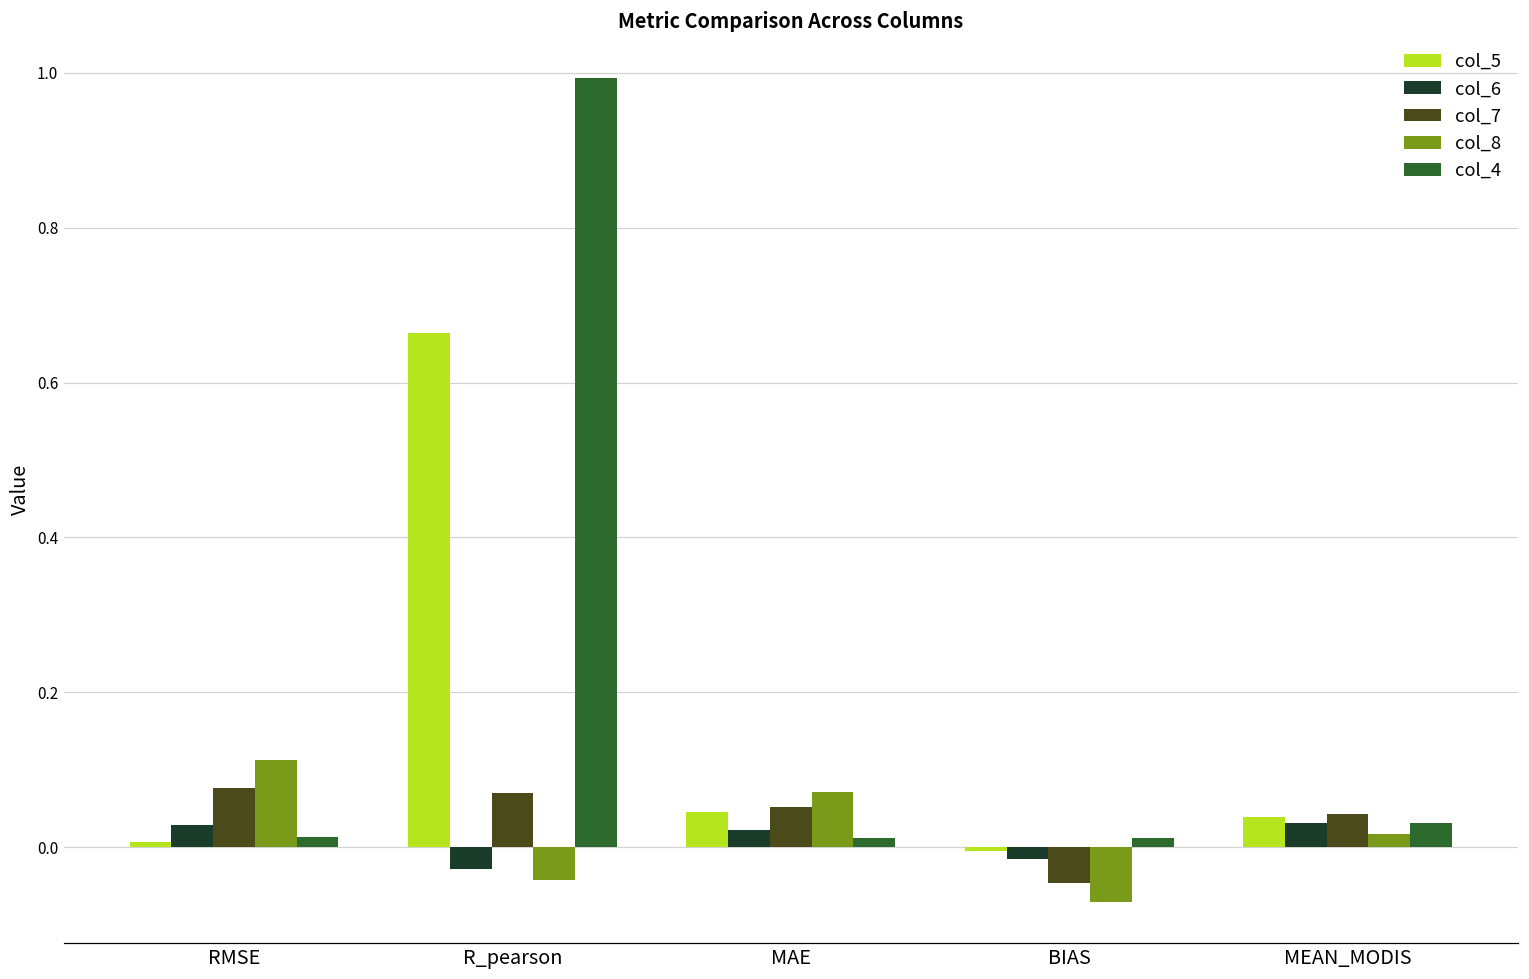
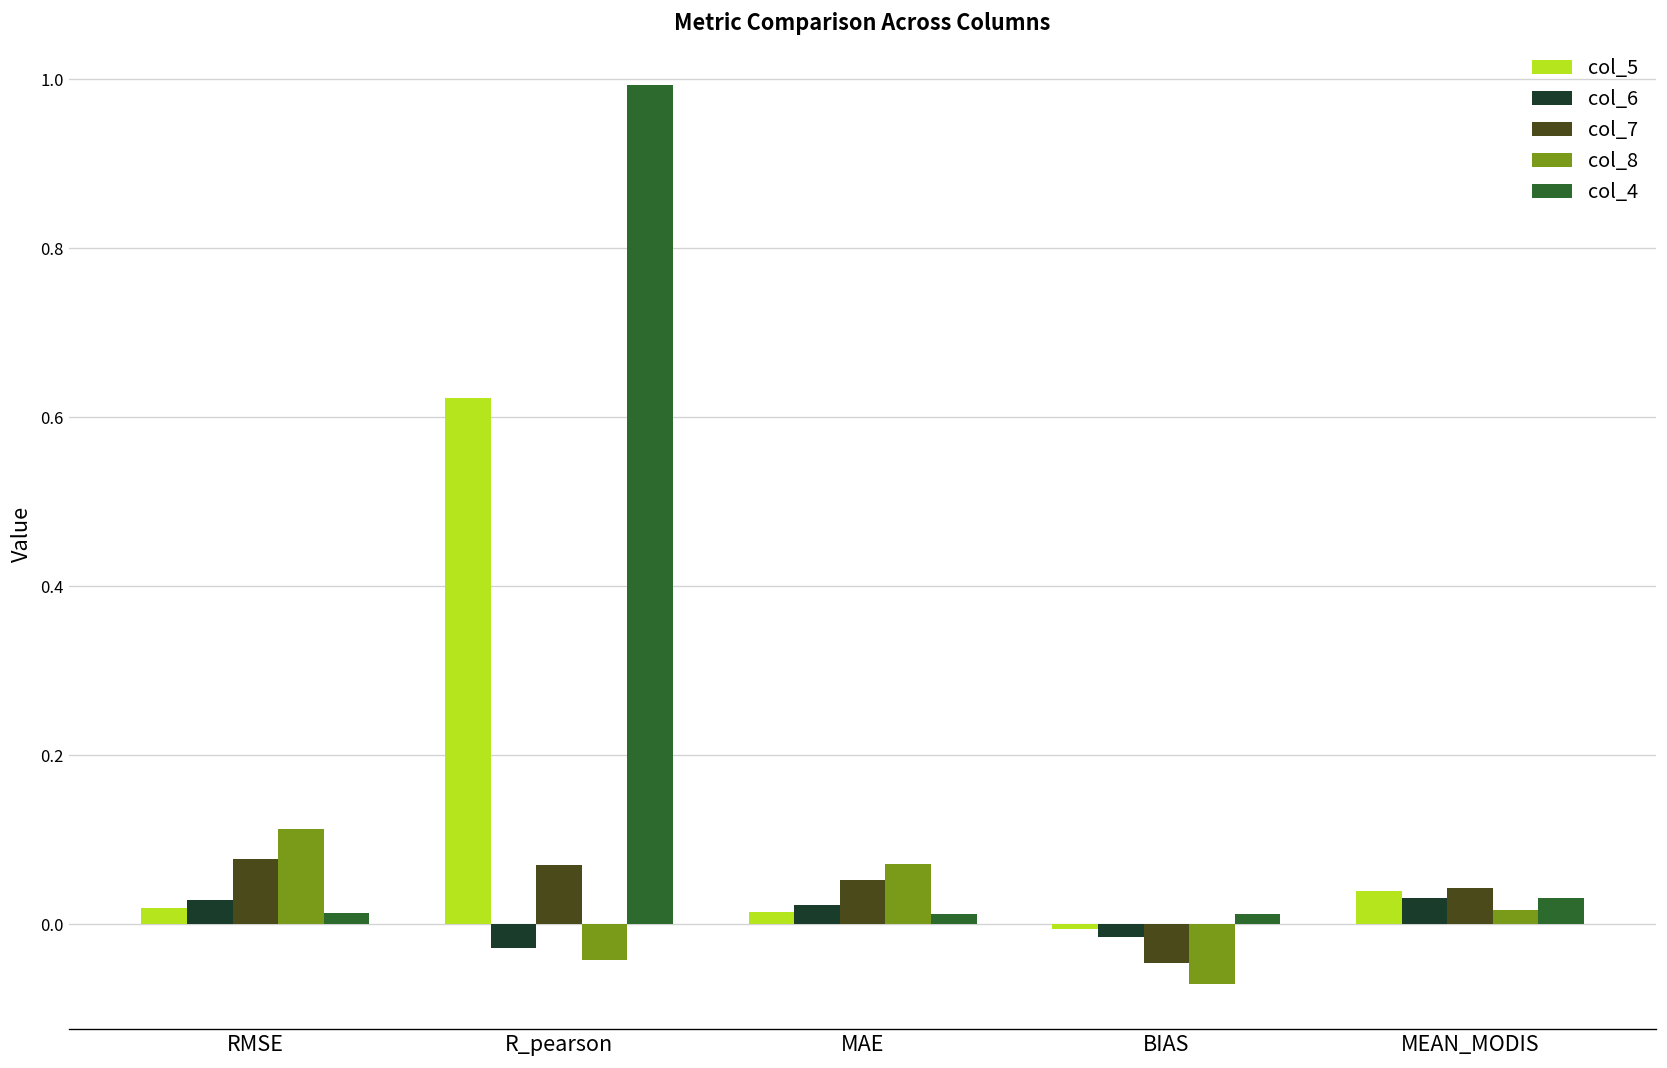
col_5, RMSE: 0.01 -> 0.02
col_5, R_pearson: 0.66 -> 0.62
col_5, MAE: 0.05 -> 0.01
